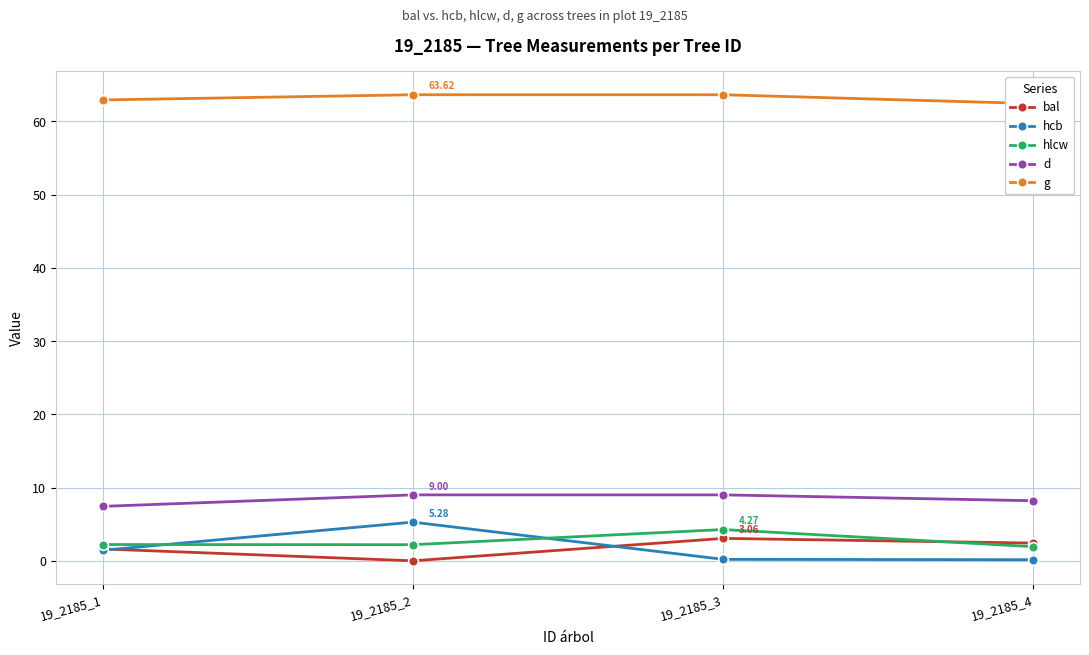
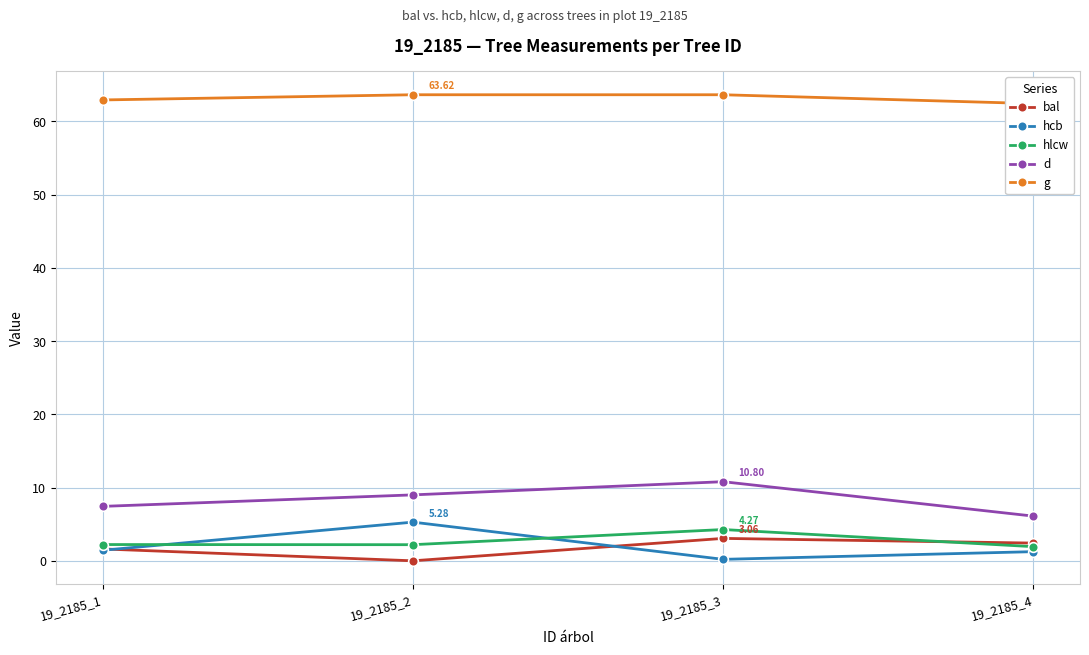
d, 19_2185_3: 9.00 -> 10.80
hcb, 19_2185_4: 0 -> 1
d, 19_2185_4: 8 -> 6
